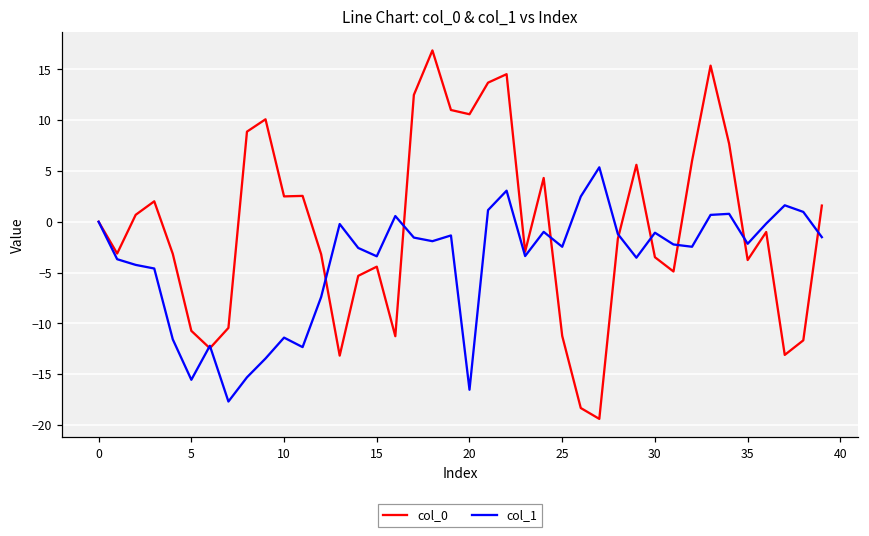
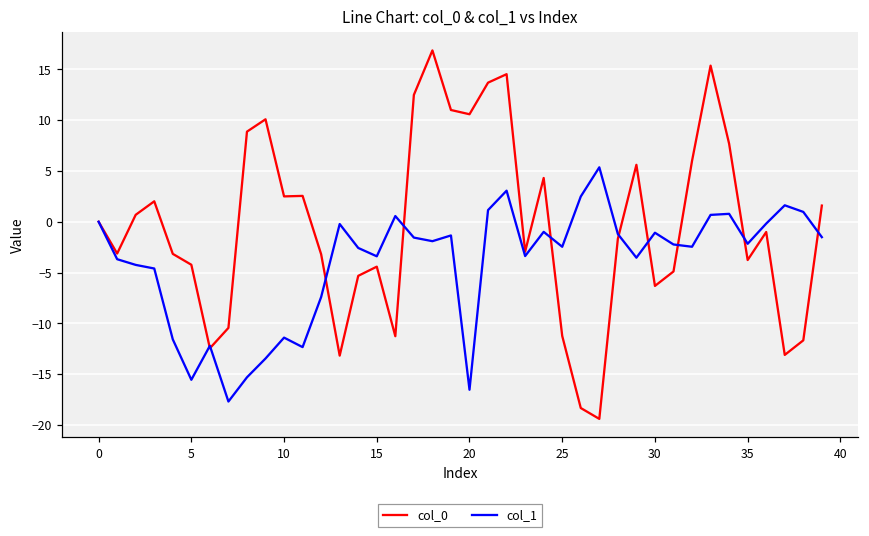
col_0, 5: -11 -> -4
col_0, 30: -3 -> -6
